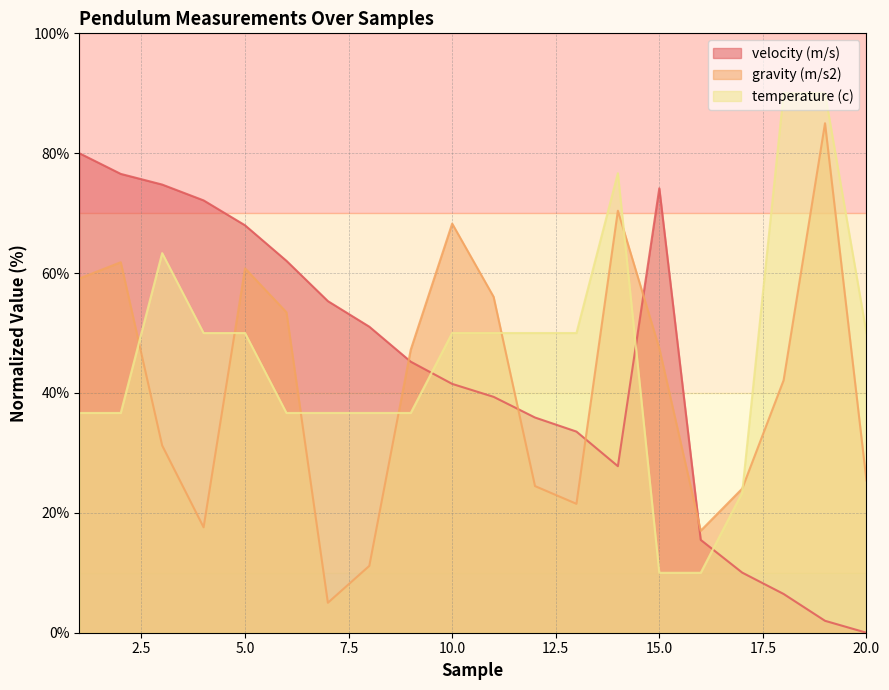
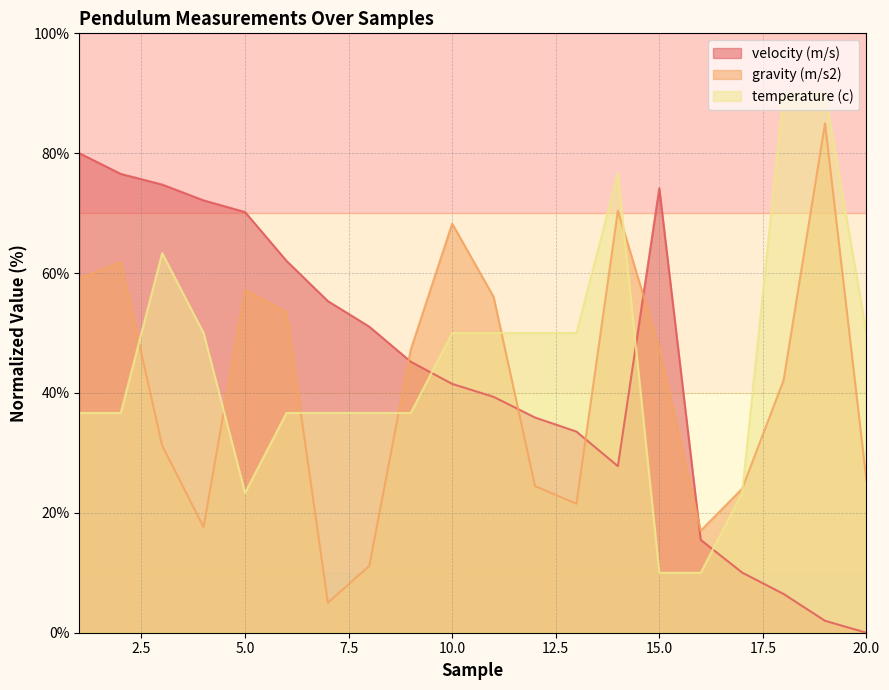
velocity (m/s), 5.0: 68% -> 70%
gravity (m/s2), 5.0: 61% -> 57%
temperature (c), 5.0: 50% -> 23%
